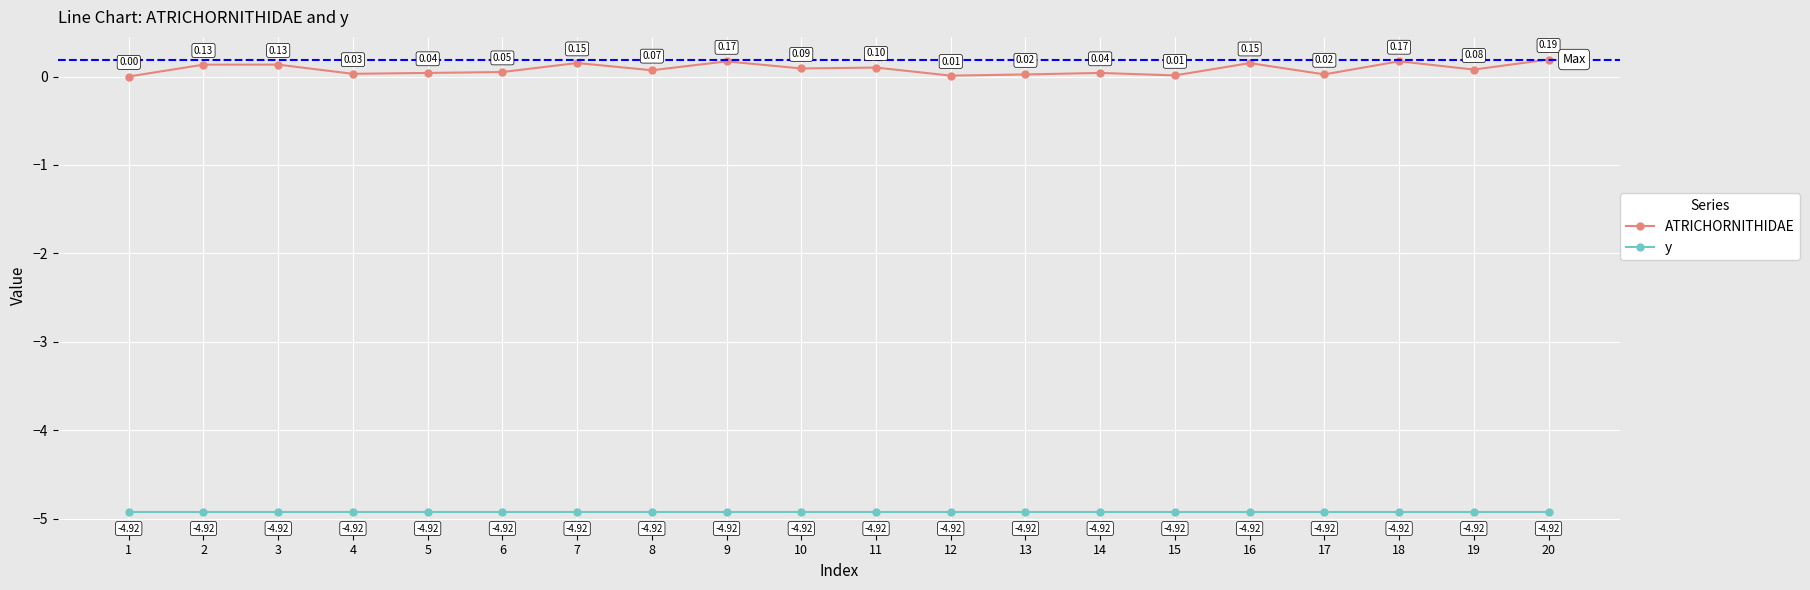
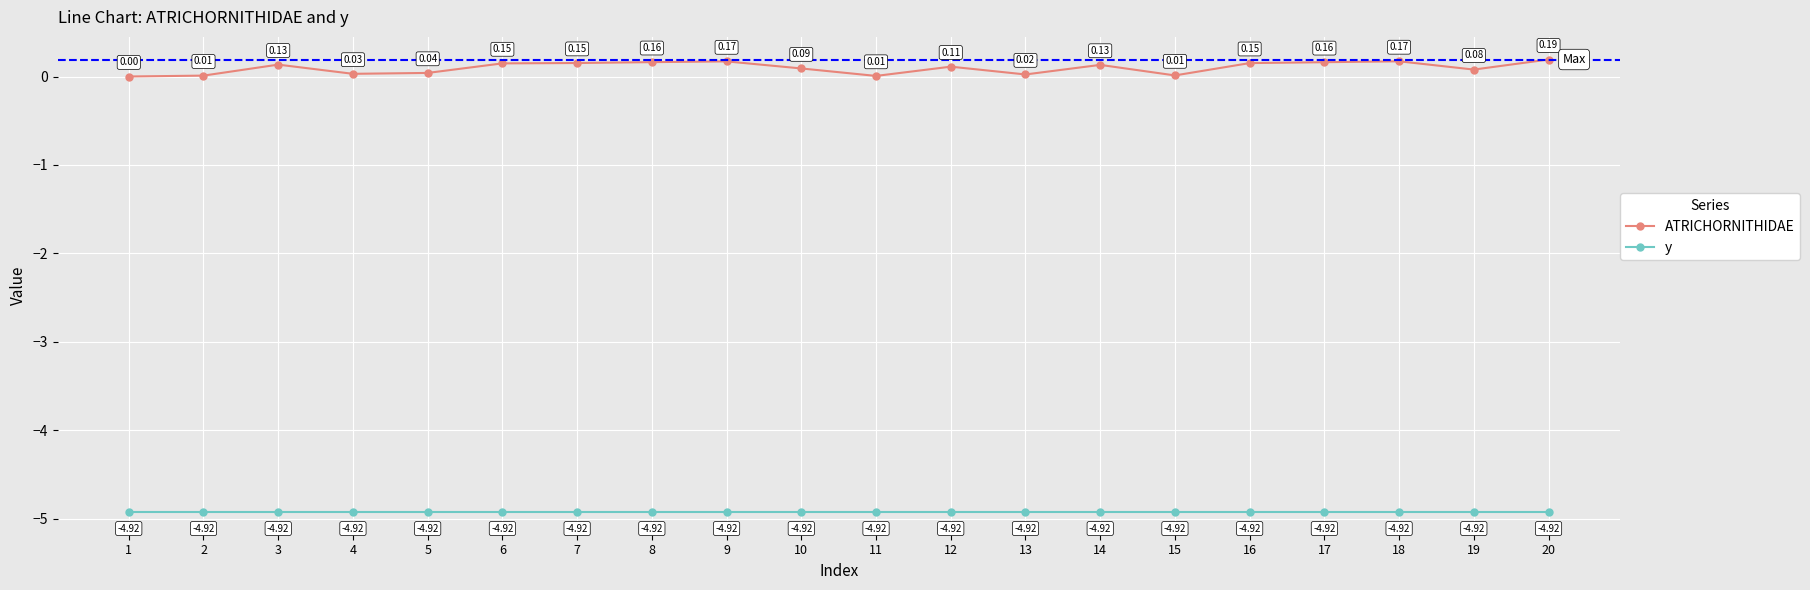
ATRICHORNITHIDAE, 2: 0.13 -> 0.01
ATRICHORNITHIDAE, 6: 0.05 -> 0.15
ATRICHORNITHIDAE, 8: 0.07 -> 0.16
ATRICHORNITHIDAE, 11: 0.10 -> 0.01
ATRICHORNITHIDAE, 12: 0.01 -> 0.11
ATRICHORNITHIDAE, 14: 0.04 -> 0.13
ATRICHORNITHIDAE, 17: 0.02 -> 0.16
